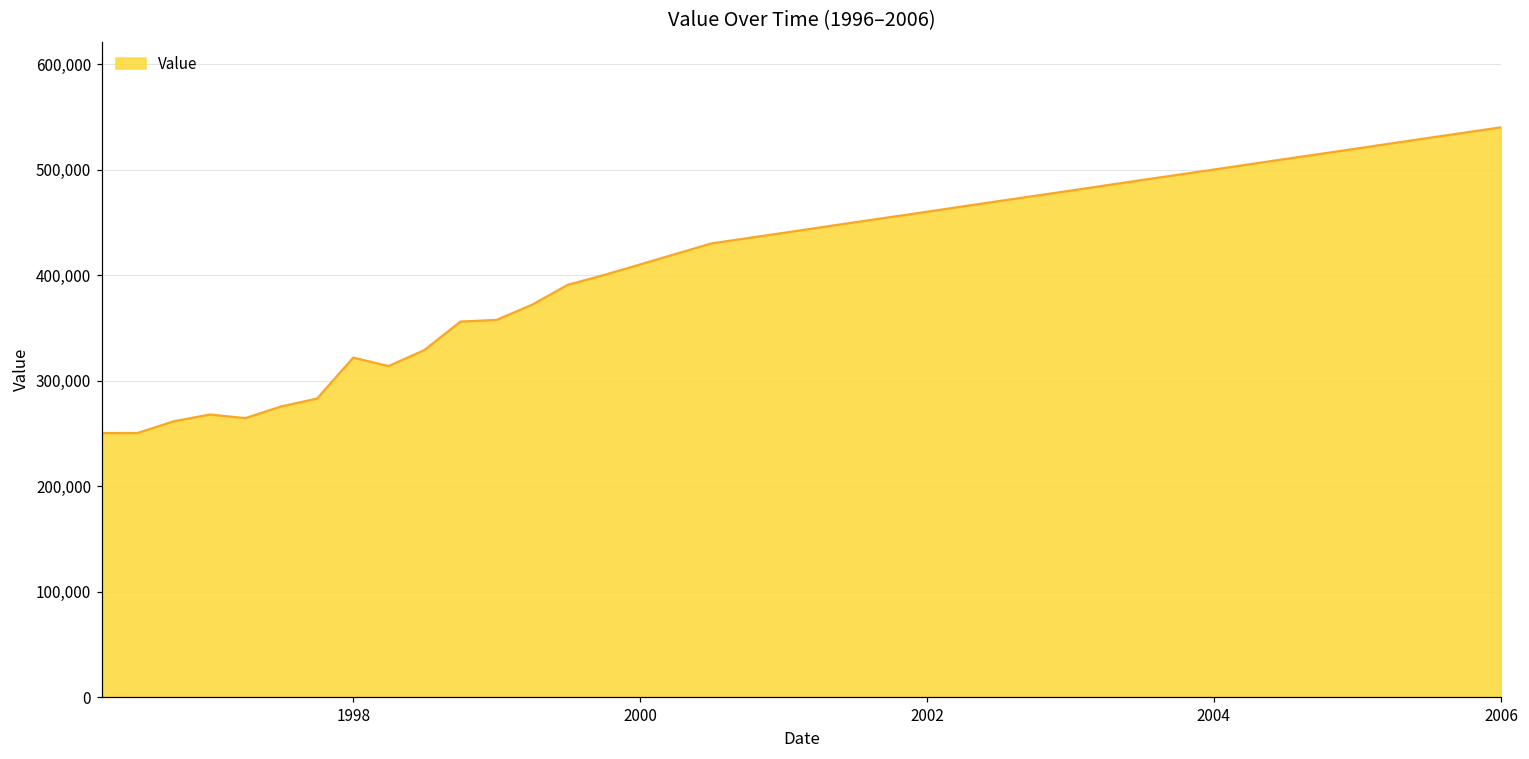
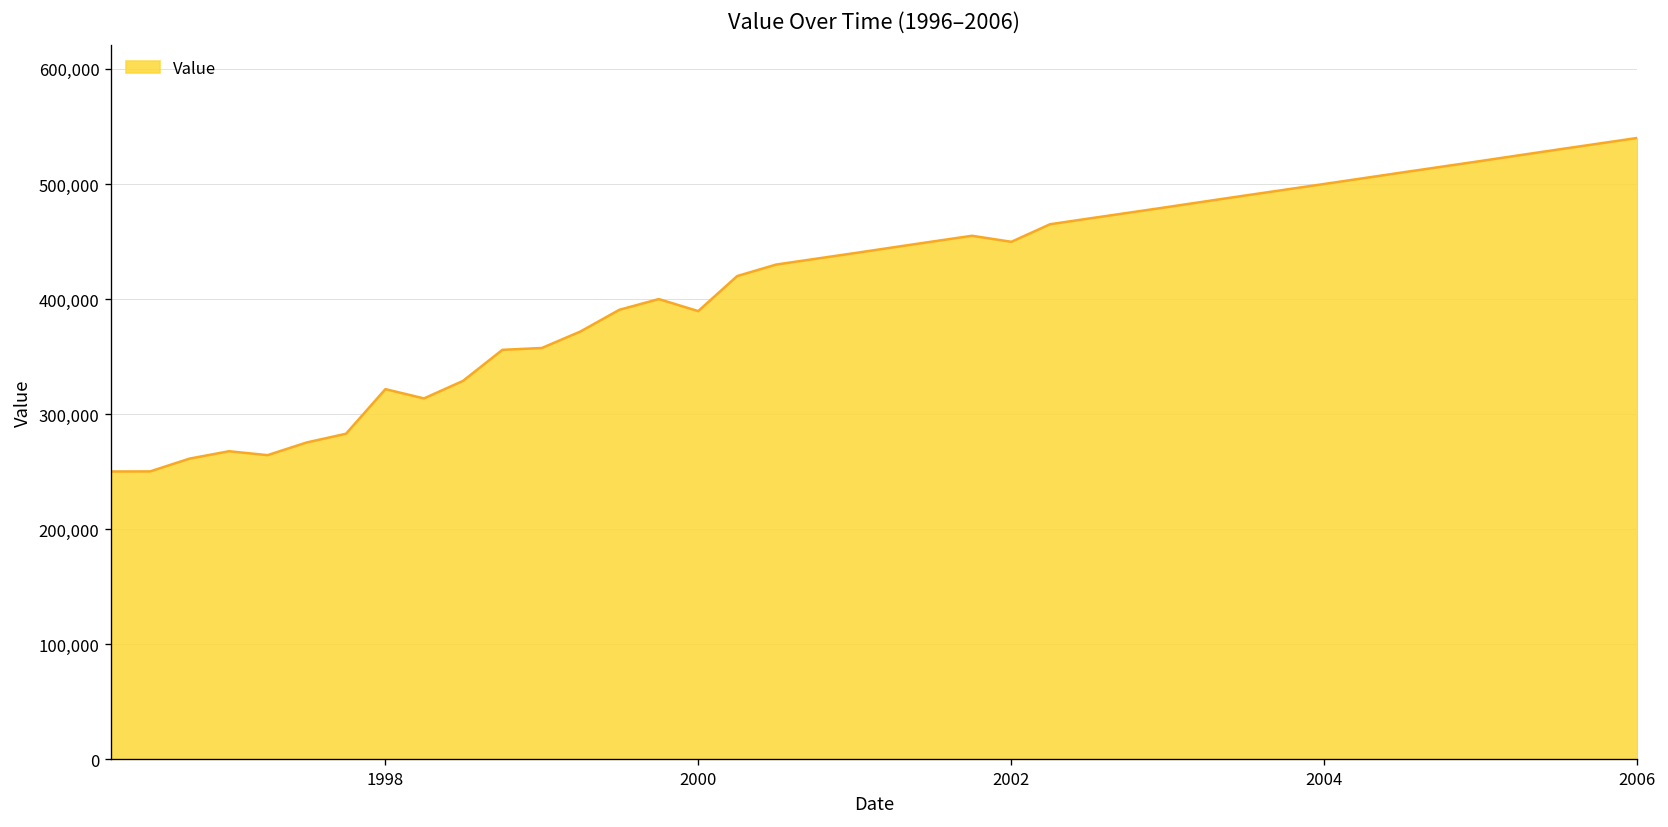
2000: 410,000 -> 390,000
2002: 460,000 -> 450,000
